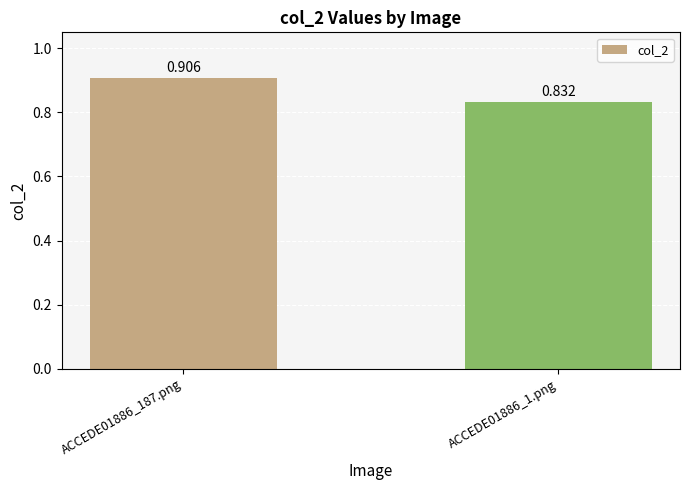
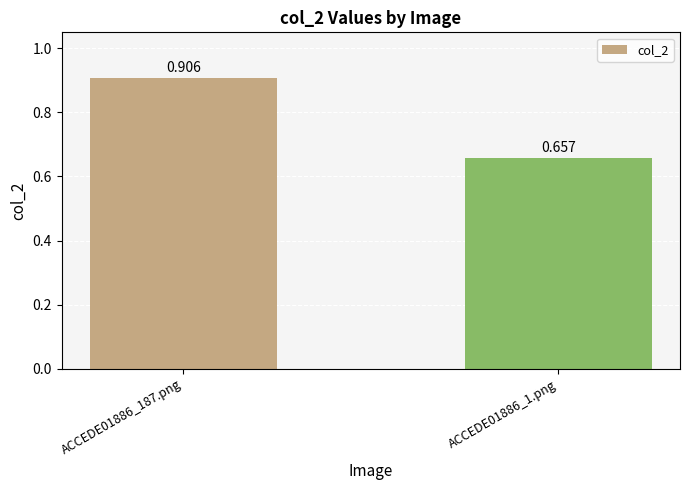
ACCEDE01886_1.png: 0.832 -> 0.657
